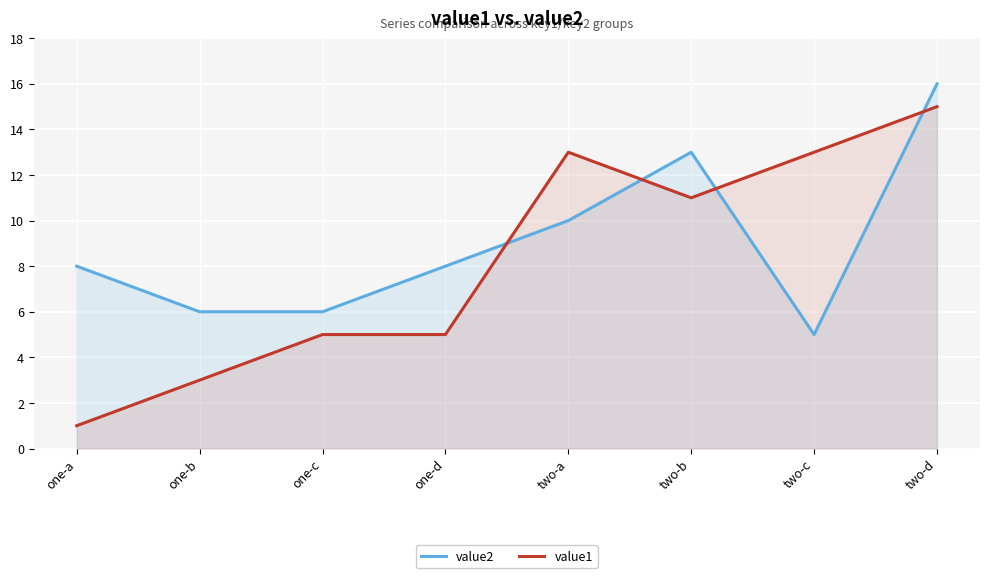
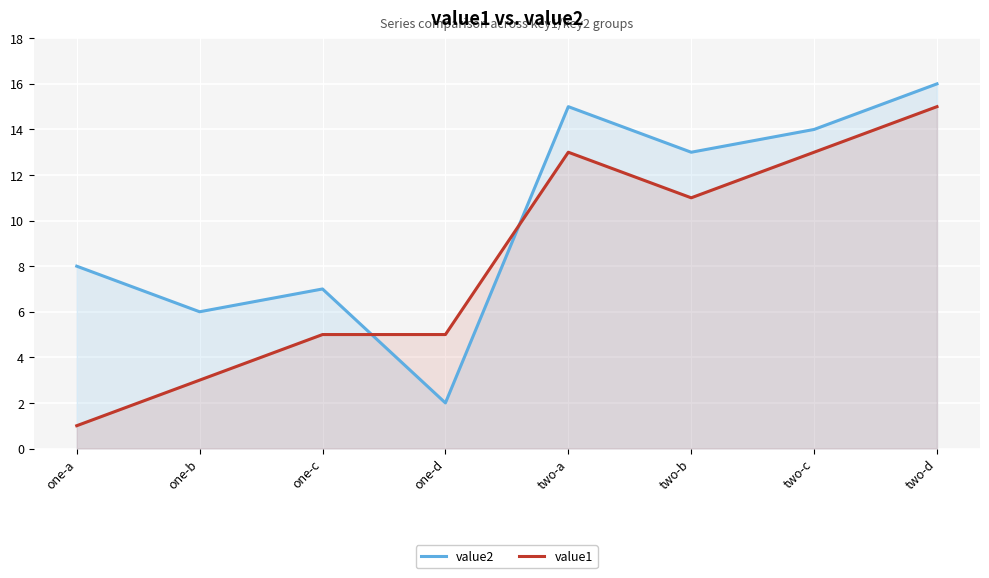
value2, one-c: 6 -> 7
value2, one-d: 8 -> 2
value2, two-a: 10 -> 15
value2, two-c: 5 -> 14
